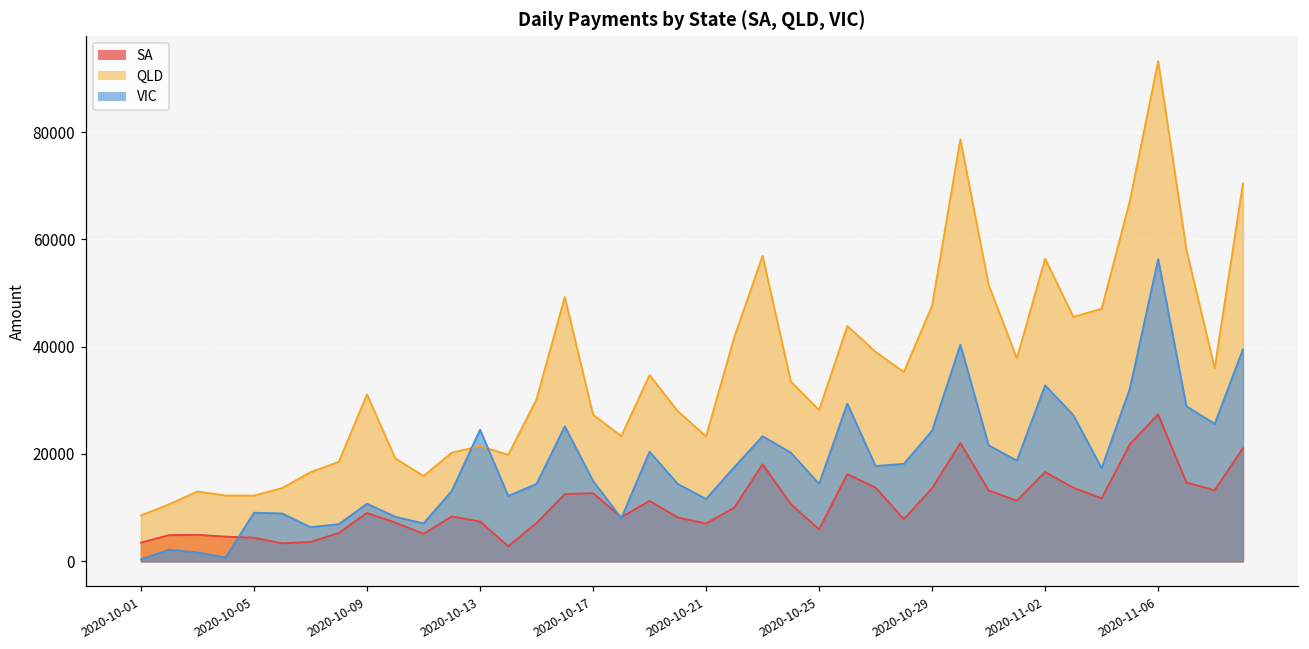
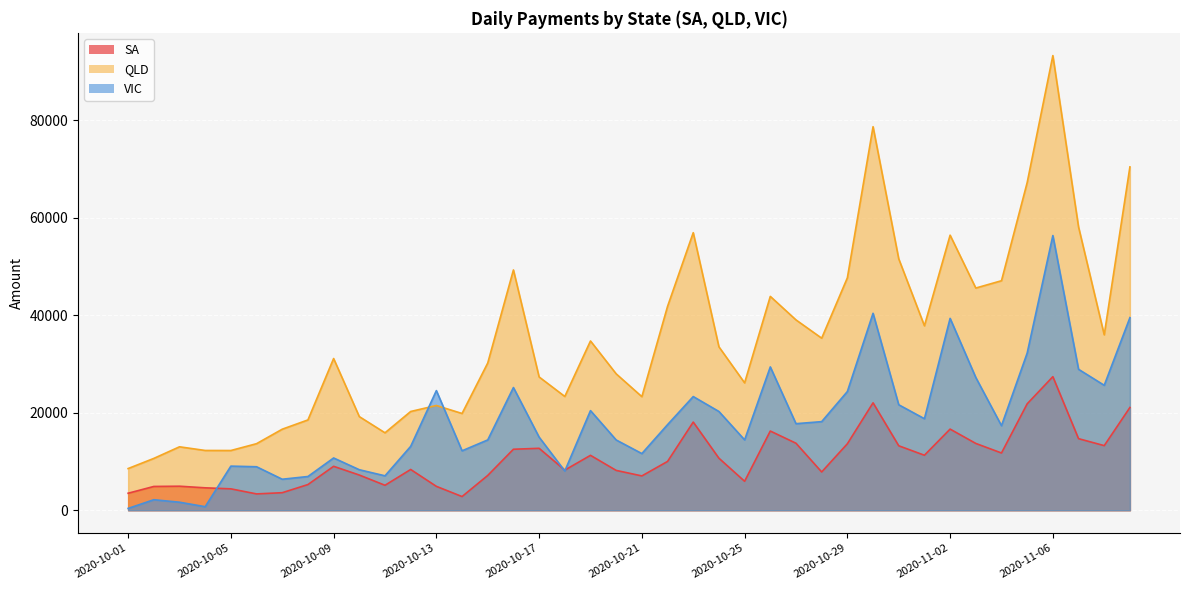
SA, 2020-10-13: 7000 -> 5000
QLD, 2020-10-25: 28000 -> 26000
VIC, 2020-11-02: 33000 -> 39000
